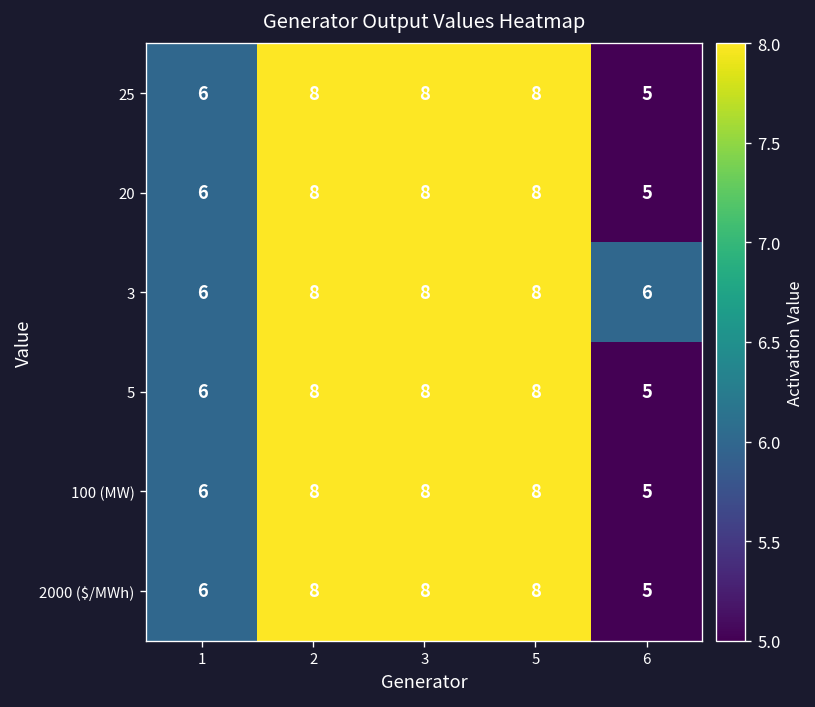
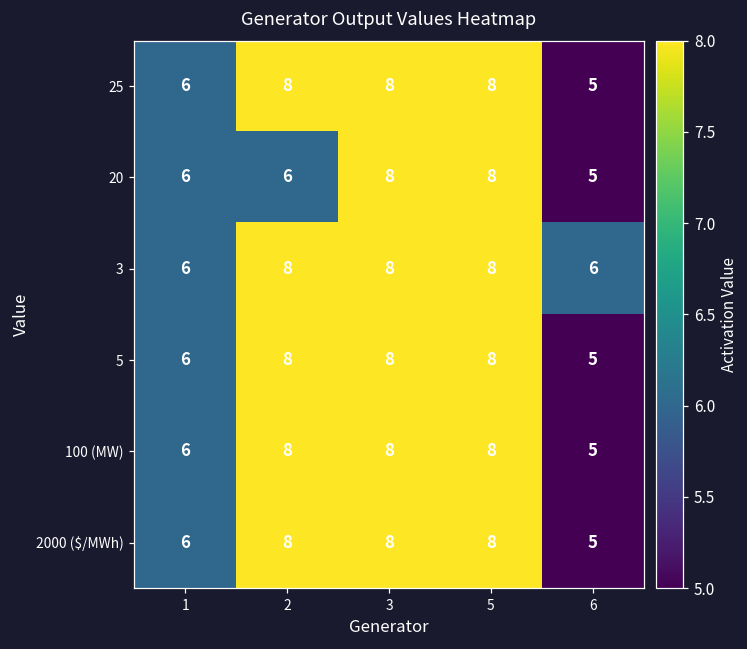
20, 2: 8 -> 6
